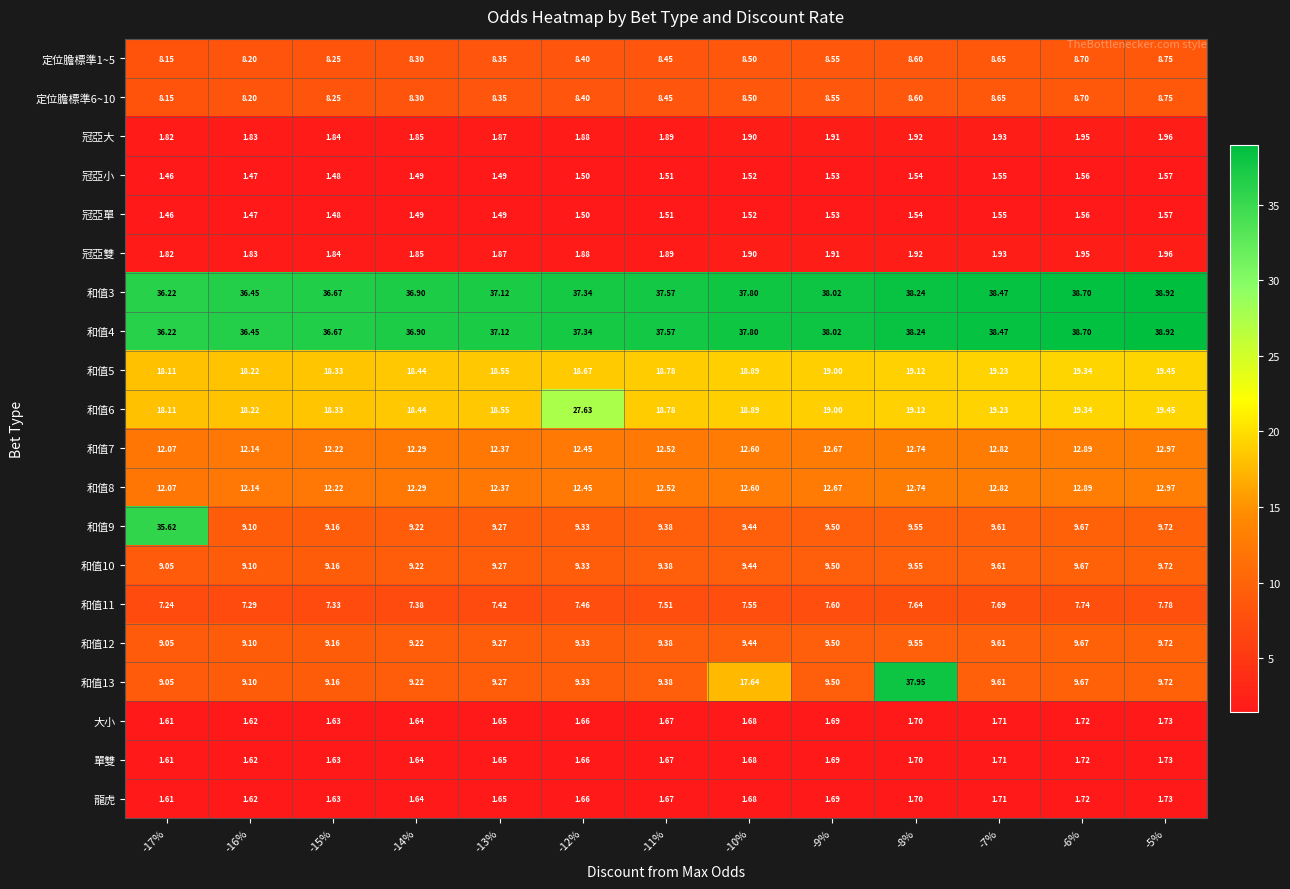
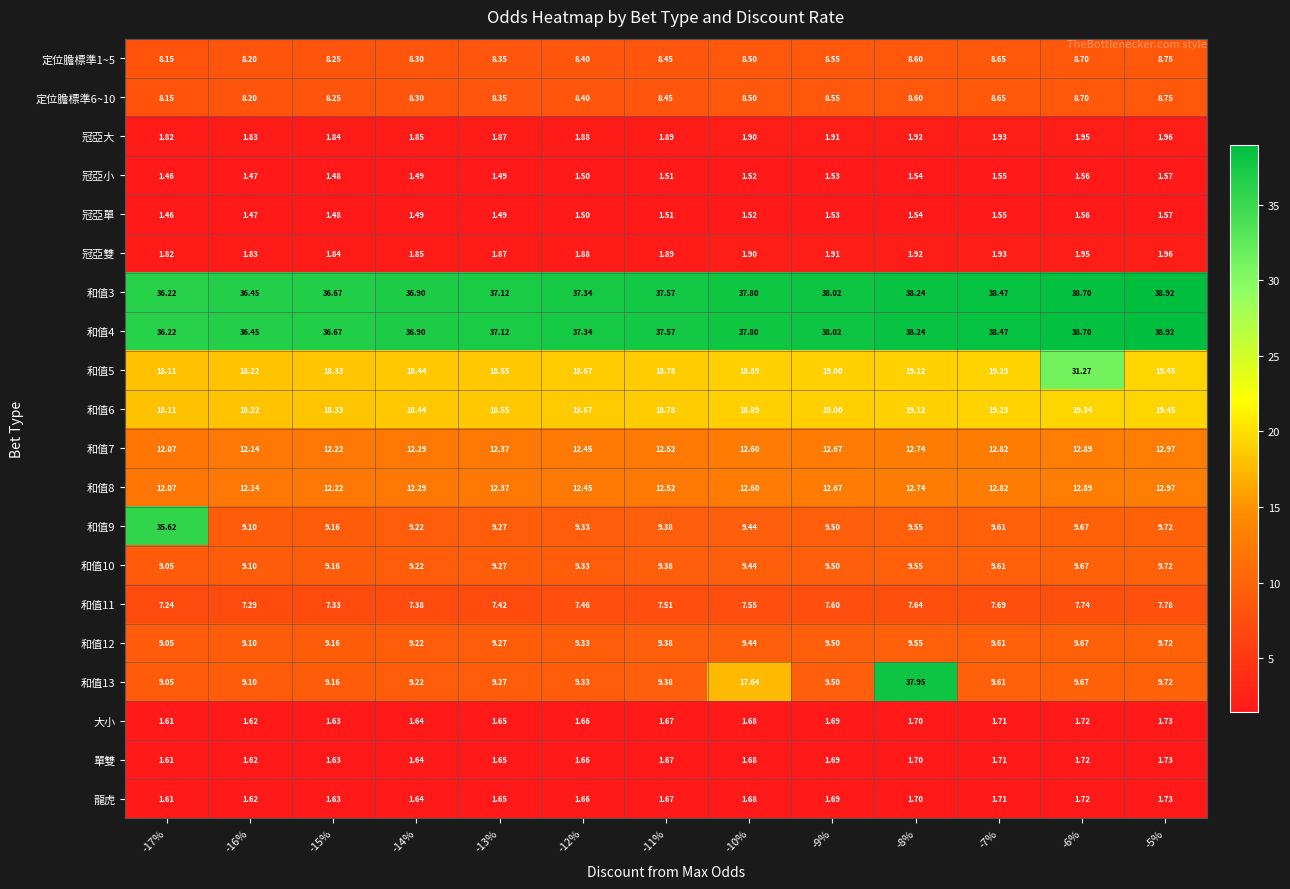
和值5, -6%: 19.34 -> 31.27
和值6, -12%: 27.63 -> 18.67
